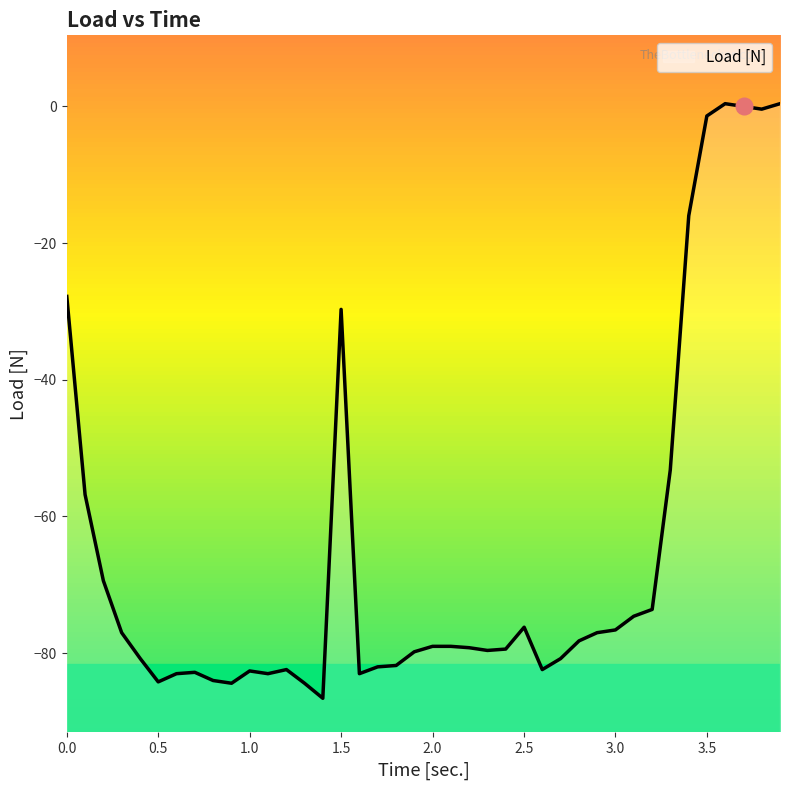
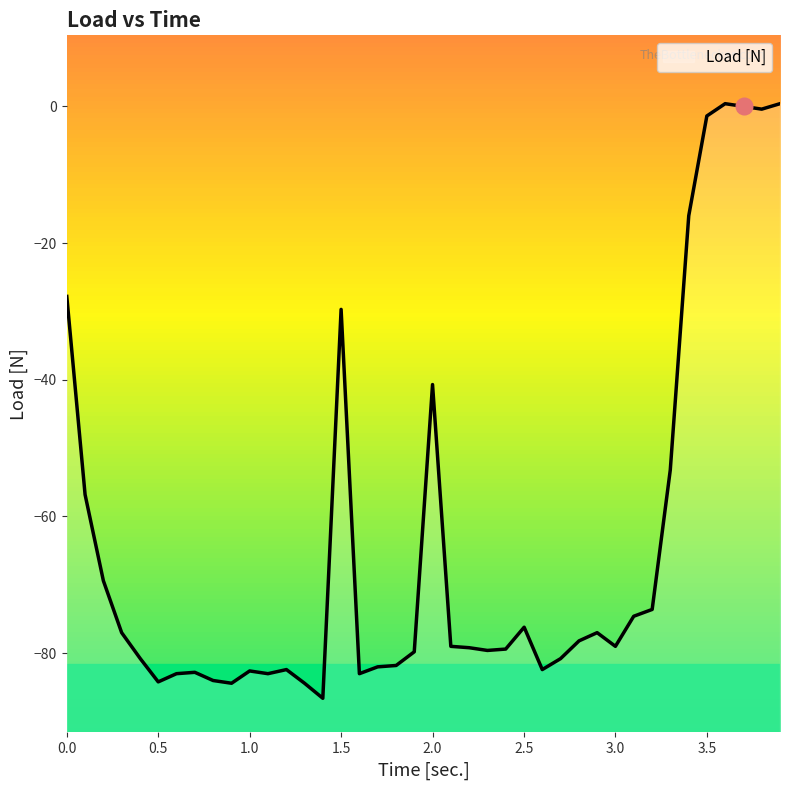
Load [N], 2.0: -79 -> -41
Load [N], 3.0: -77 -> -79
